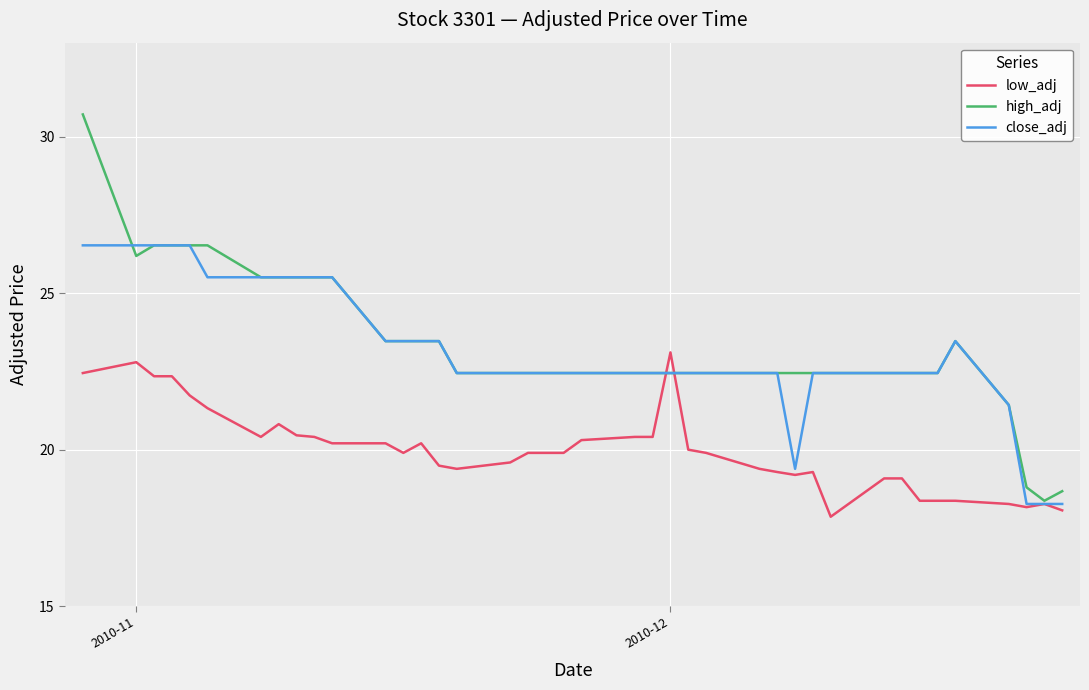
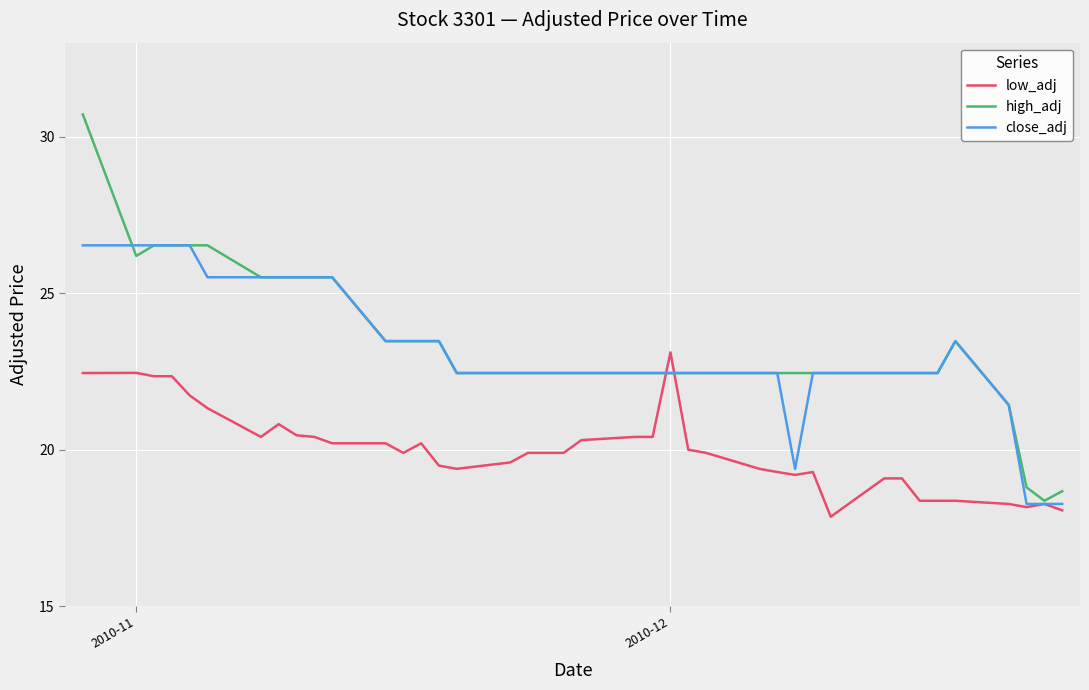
low_adj, 2010-11: 22.8 -> 22.4
